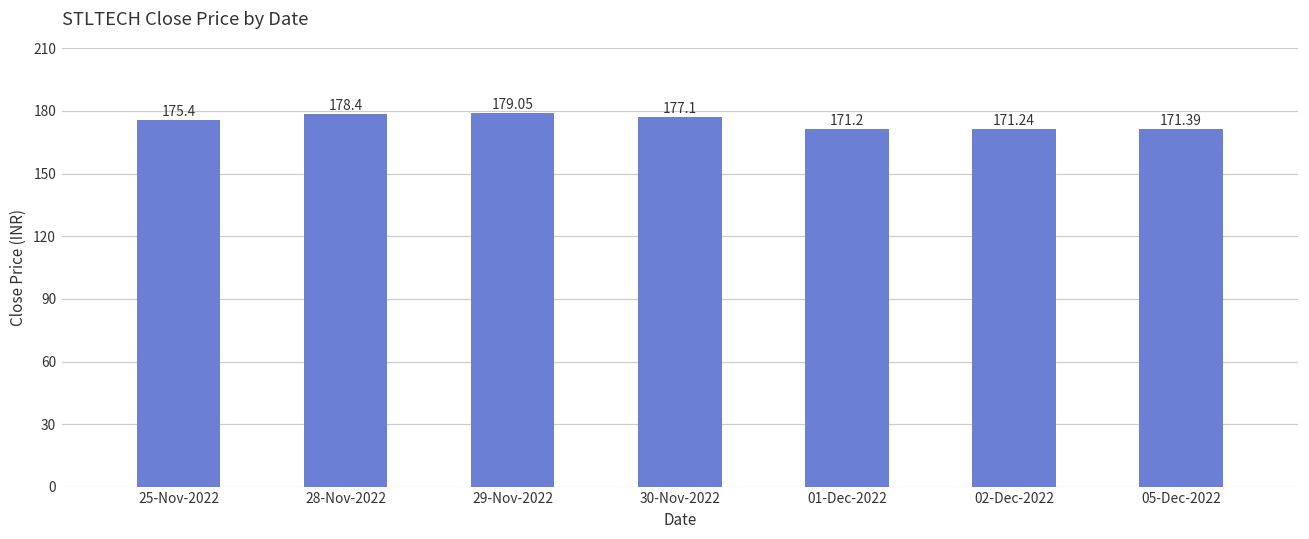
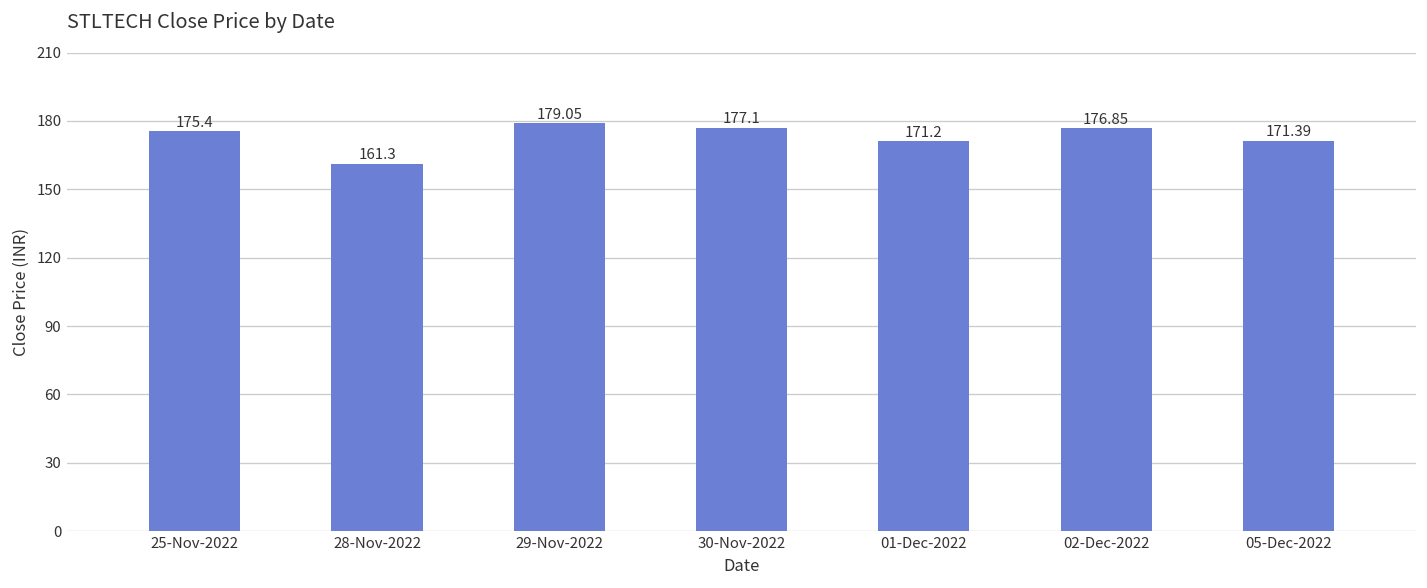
28-Nov-2022: 178.4 -> 161.3
02-Dec-2022: 171.24 -> 176.85
